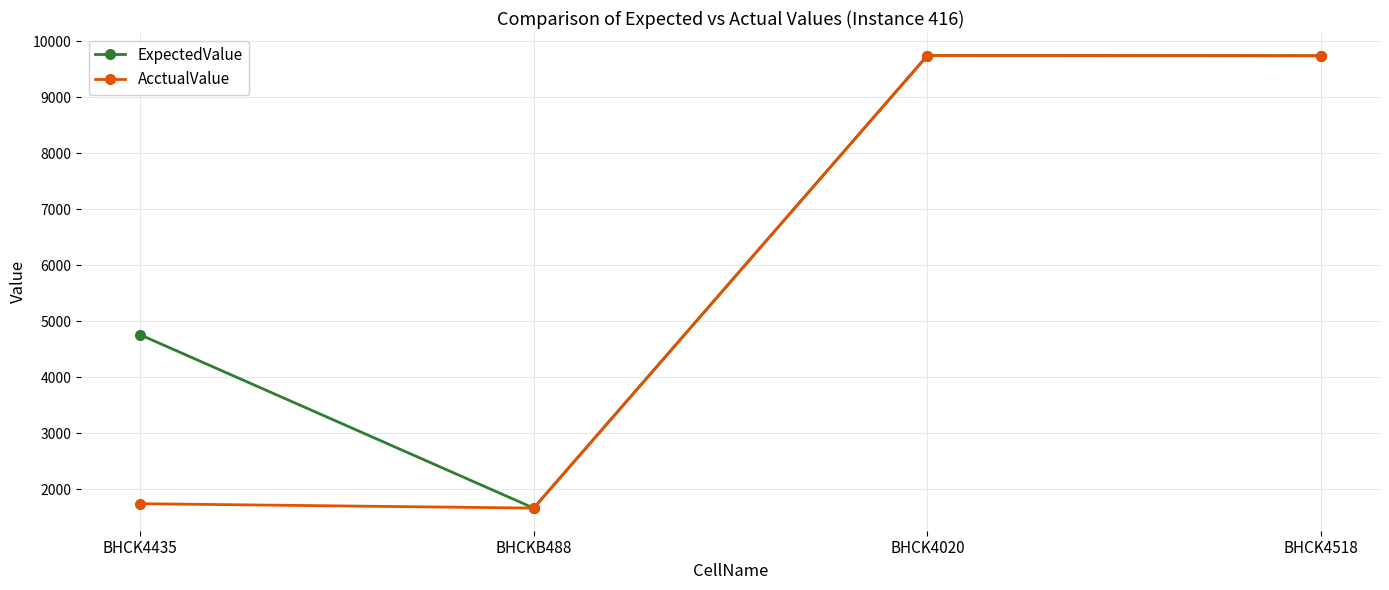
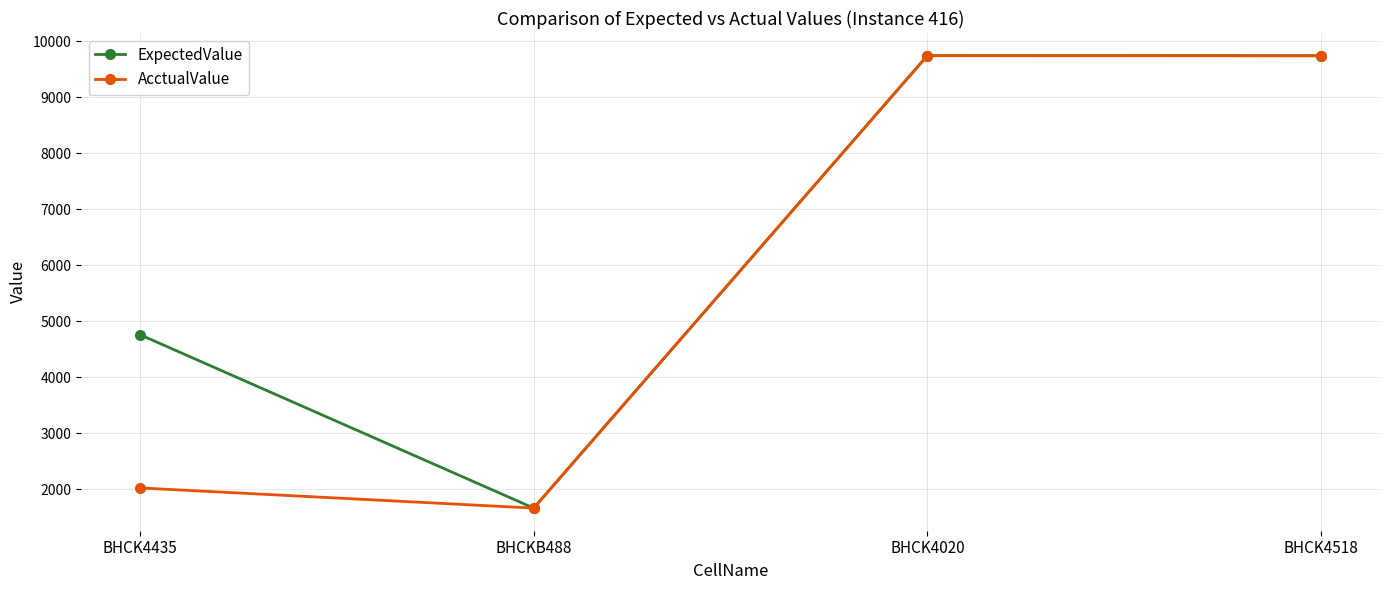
AcctualValue, BHCK4435: 1700 -> 2000
